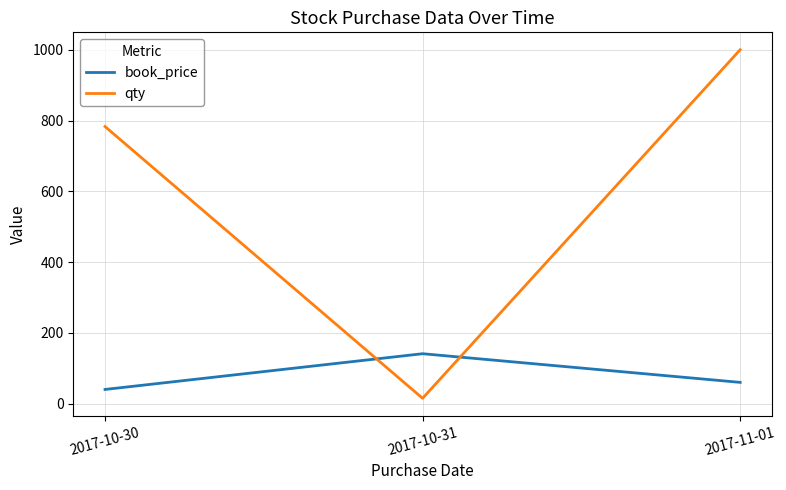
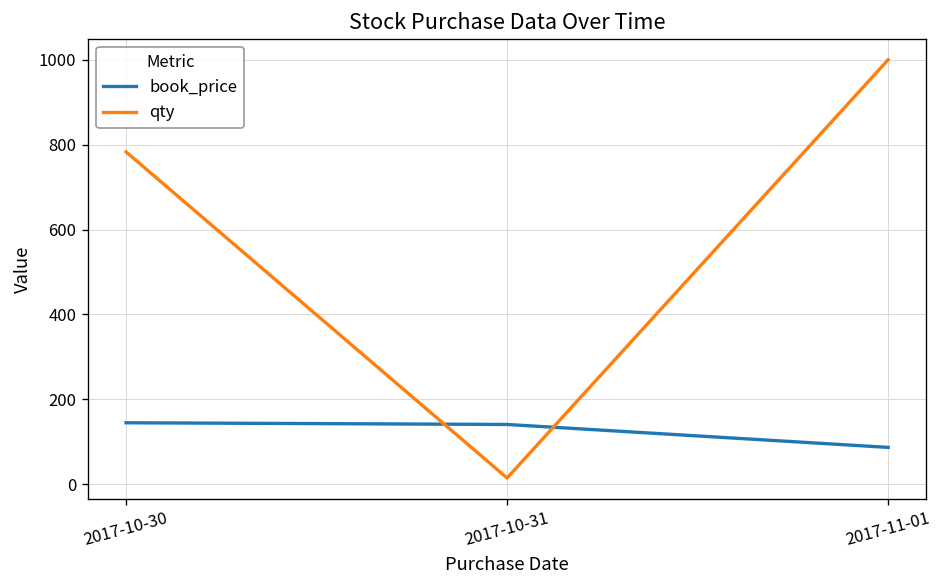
book_price, 2017-10-30: 40 -> 150
book_price, 2017-11-01: 60 -> 90
